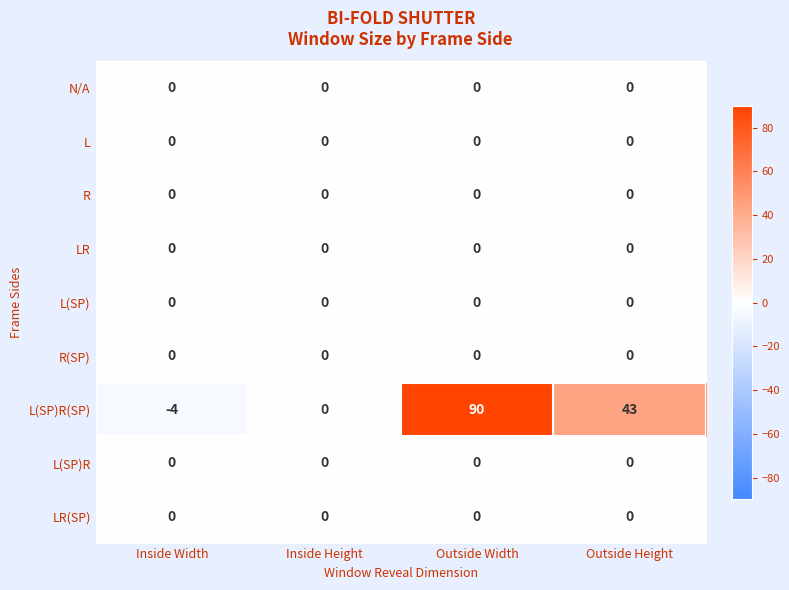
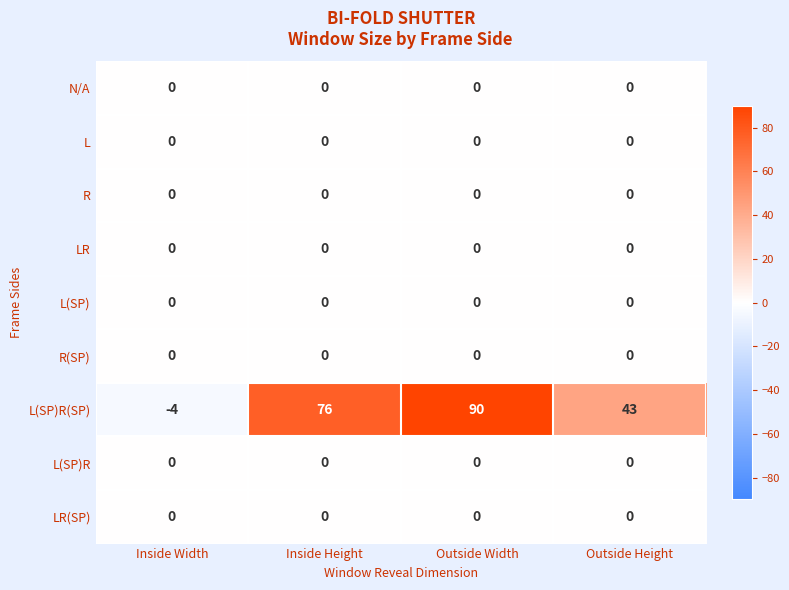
L(SP)R(SP), Inside Height: 0 -> 76
